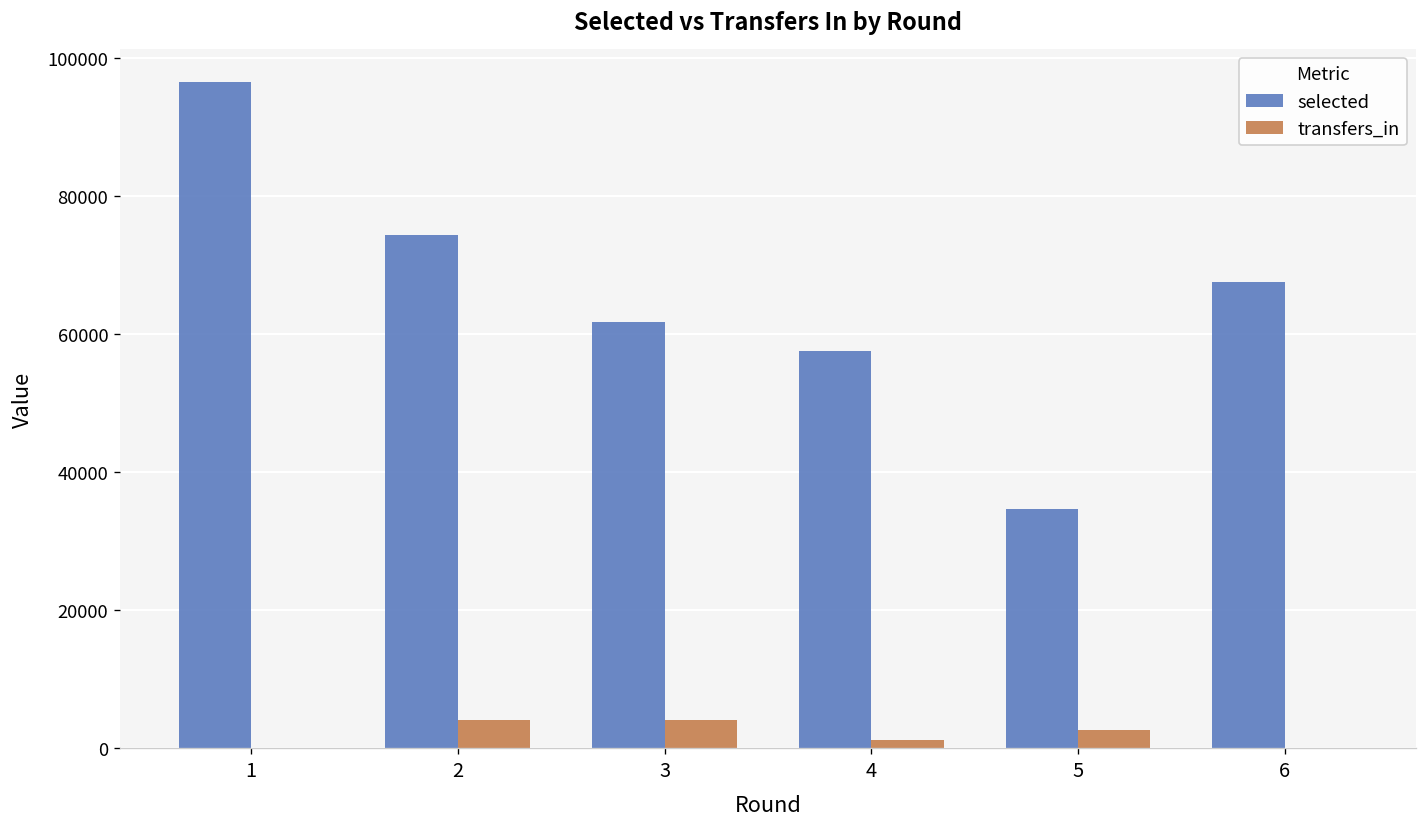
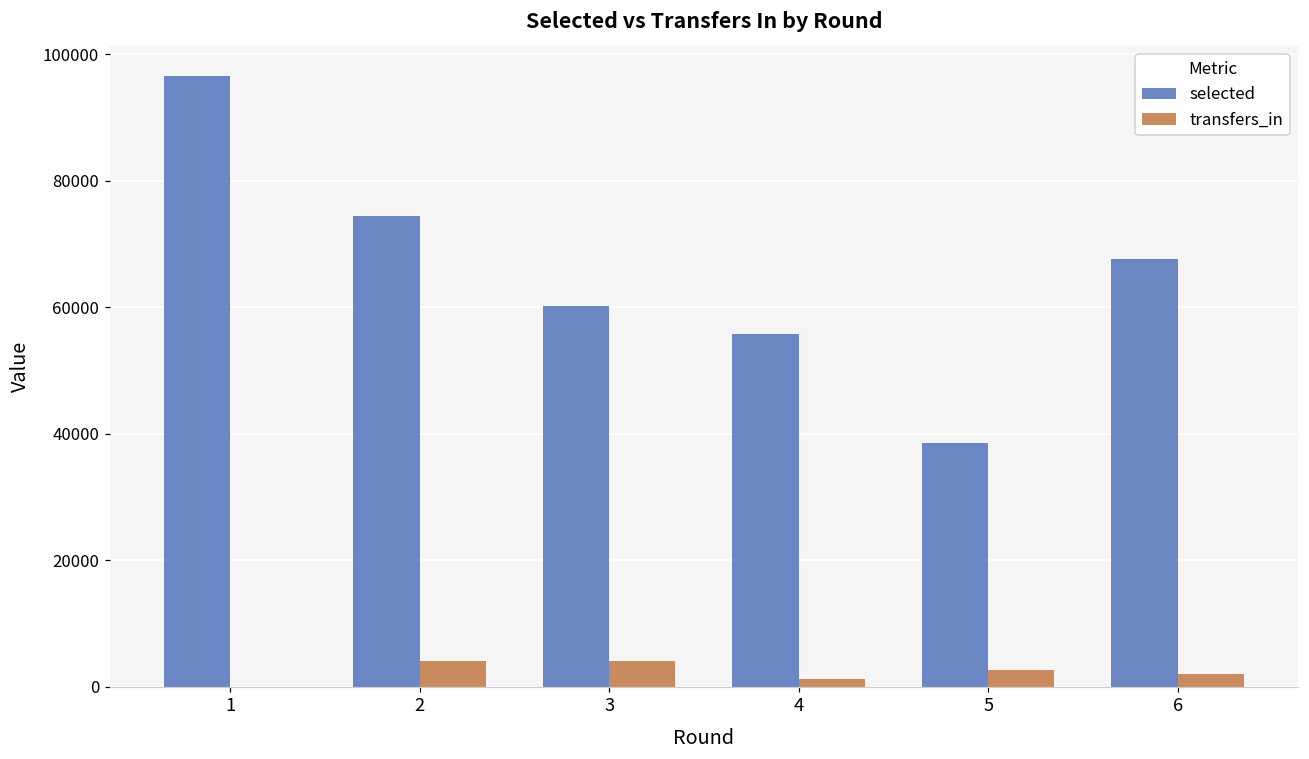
selected, 3: 62000 -> 60000
selected, 4: 58000 -> 56000
selected, 5: 35000 -> 38000
transfers_in, 6: 0 -> 2000
